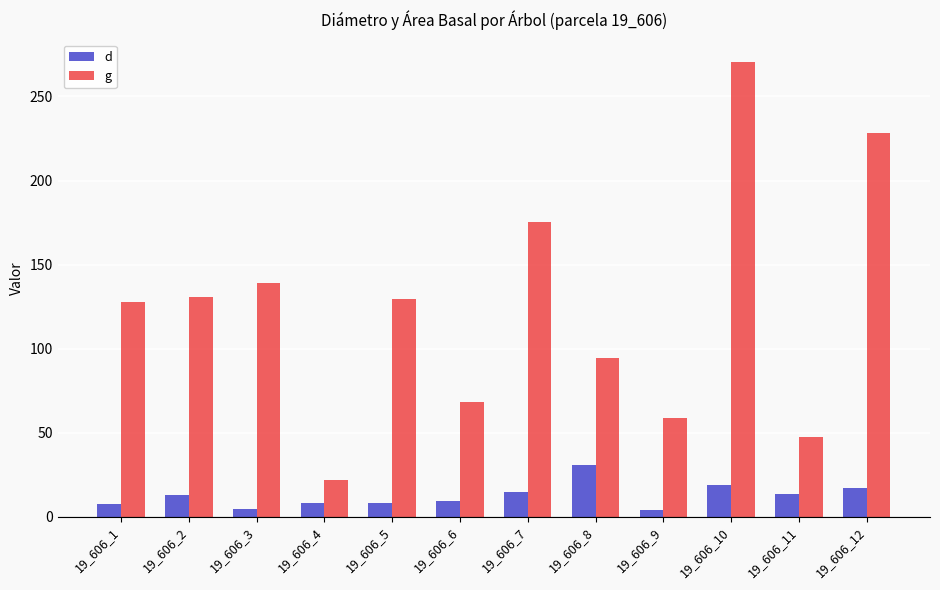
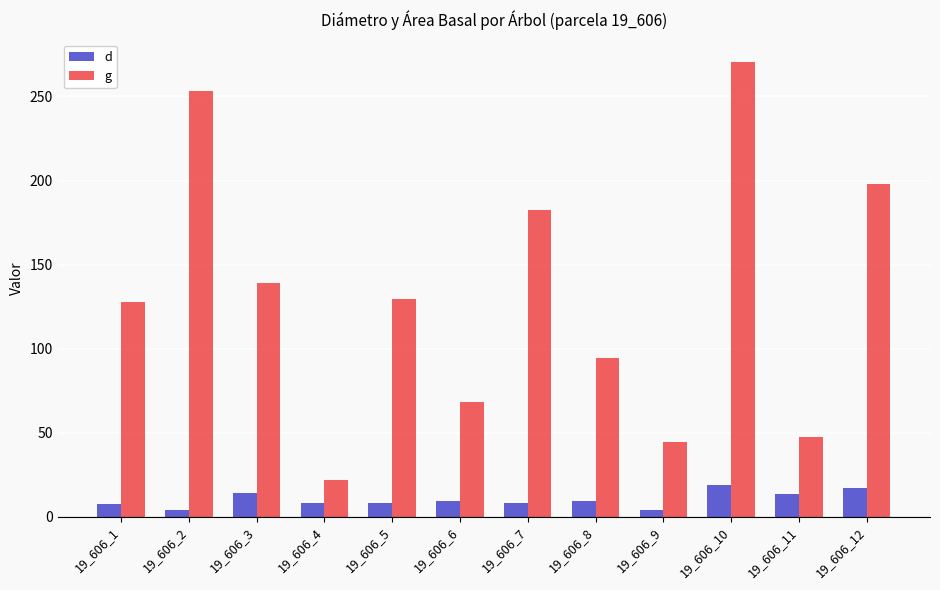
d, 19_606_2: 13 -> 4
g, 19_606_2: 131 -> 254
d, 19_606_3: 5 -> 14
d, 19_606_7: 15 -> 8
g, 19_606_7: 176 -> 183
d, 19_606_8: 31 -> 10
g, 19_606_9: 59 -> 45
g, 19_606_12: 228 -> 198
